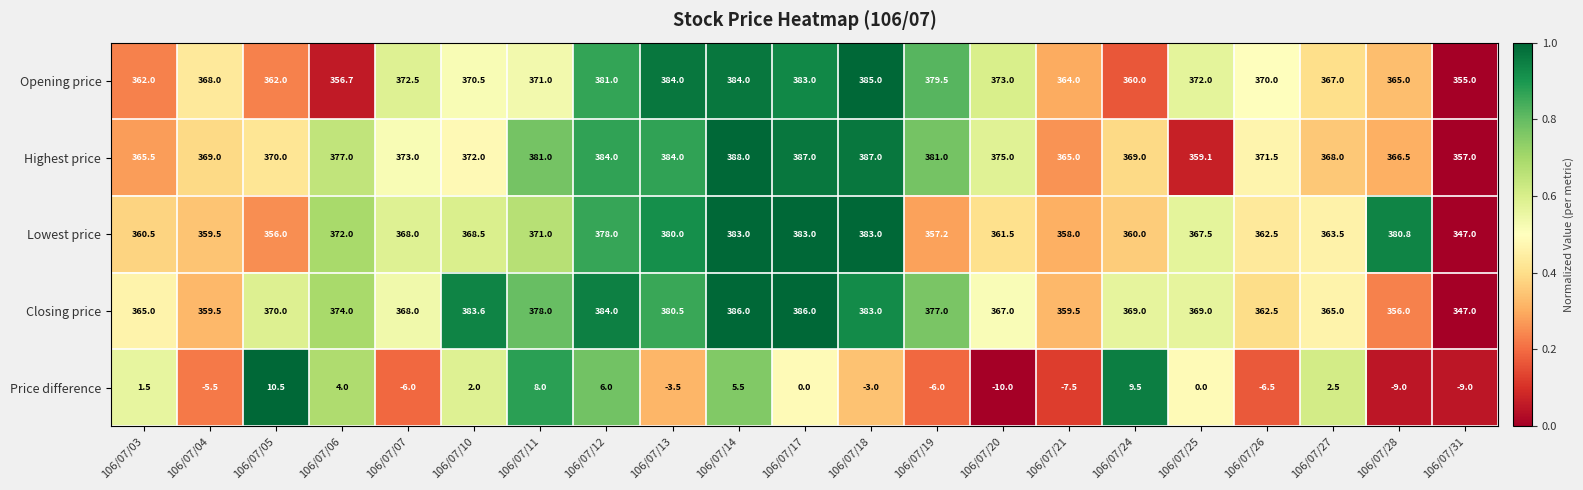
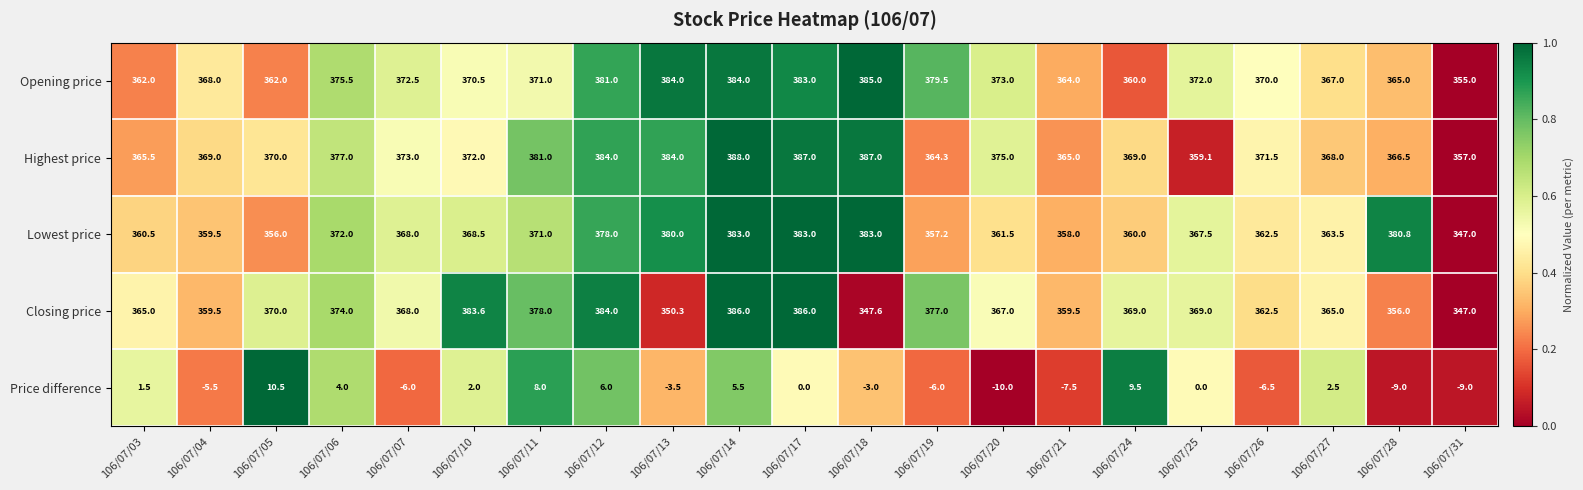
Opening price, 106/07/06: 356.7 -> 375.5
Highest price, 106/07/19: 381.0 -> 364.3
Closing price, 106/07/13: 380.5 -> 350.3
Closing price, 106/07/18: 383.0 -> 347.6
